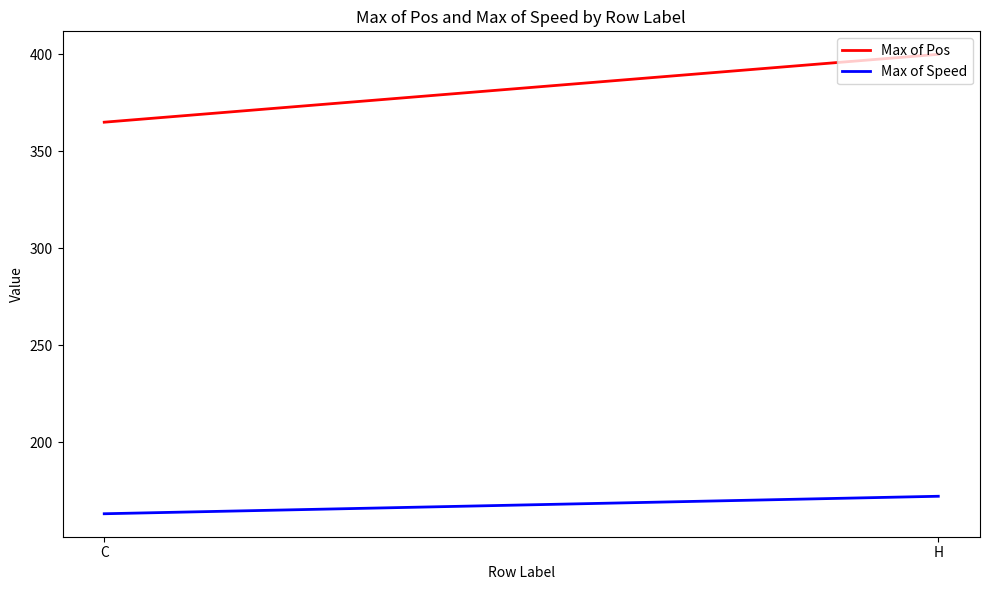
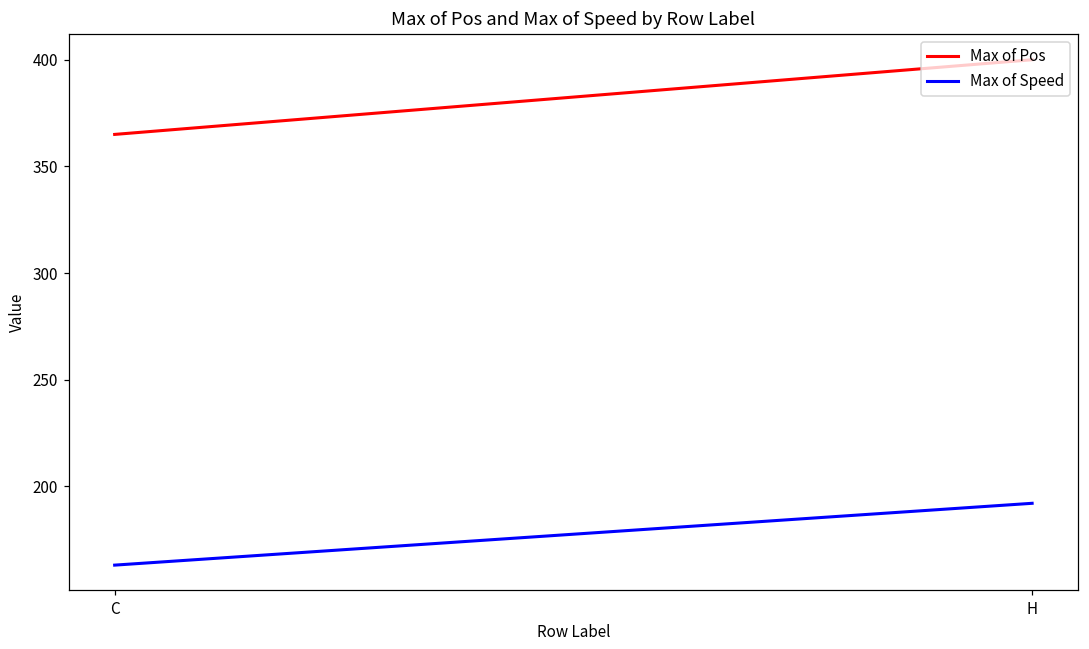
Max of Speed, H: 172 -> 192
